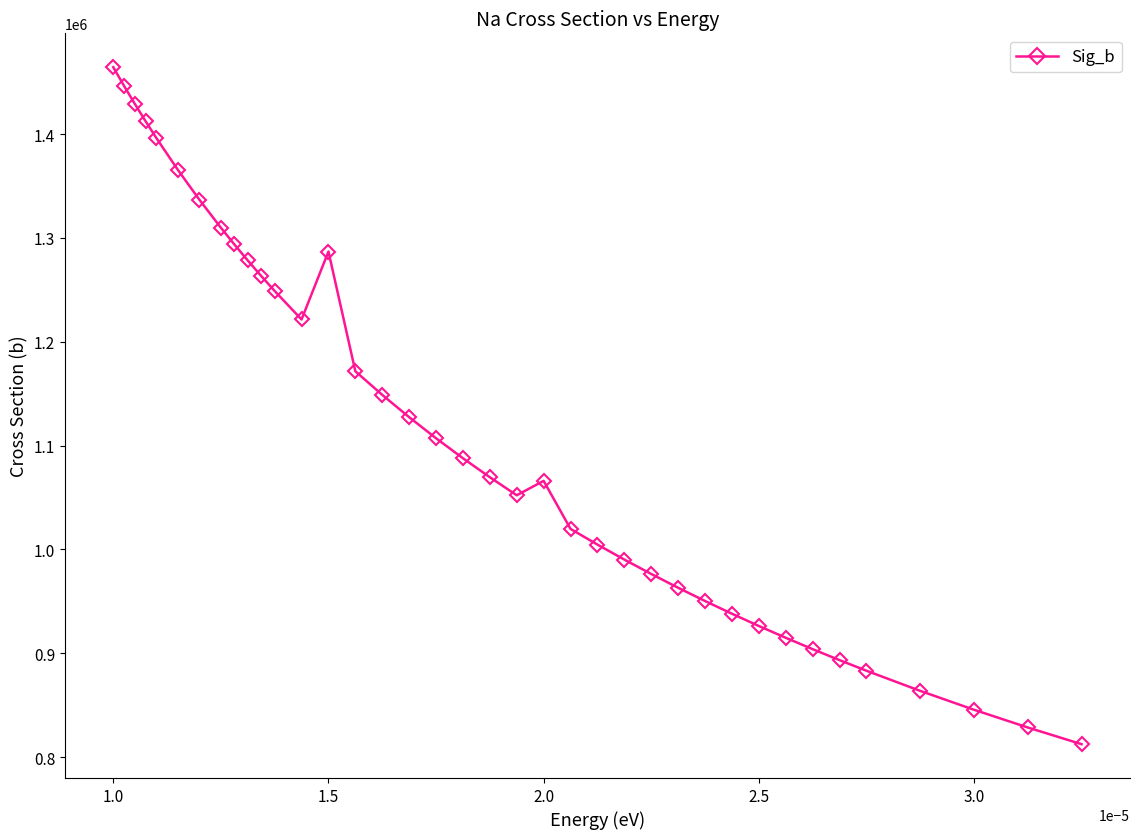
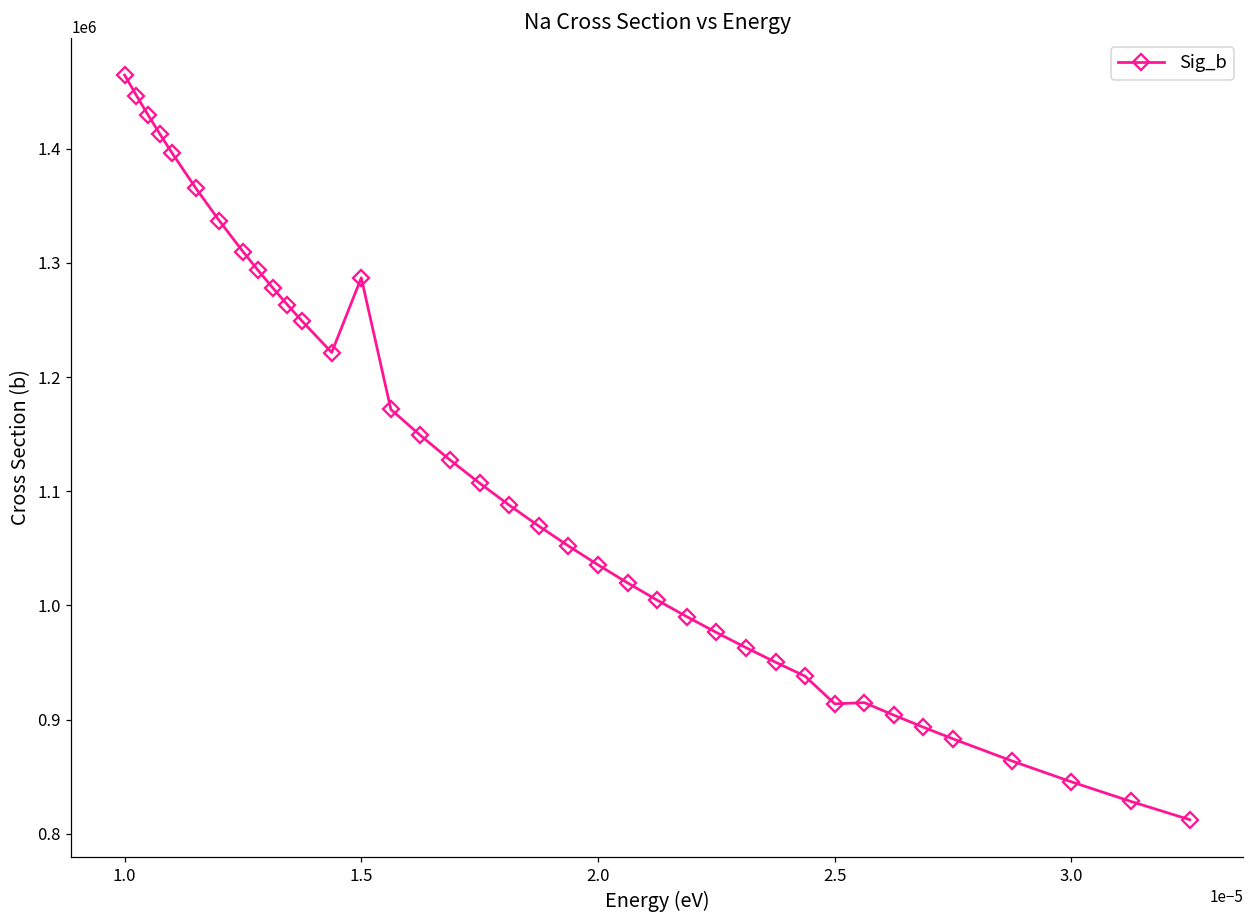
2.0: 1066000 -> 1036000
2.5: 926000 -> 914000
